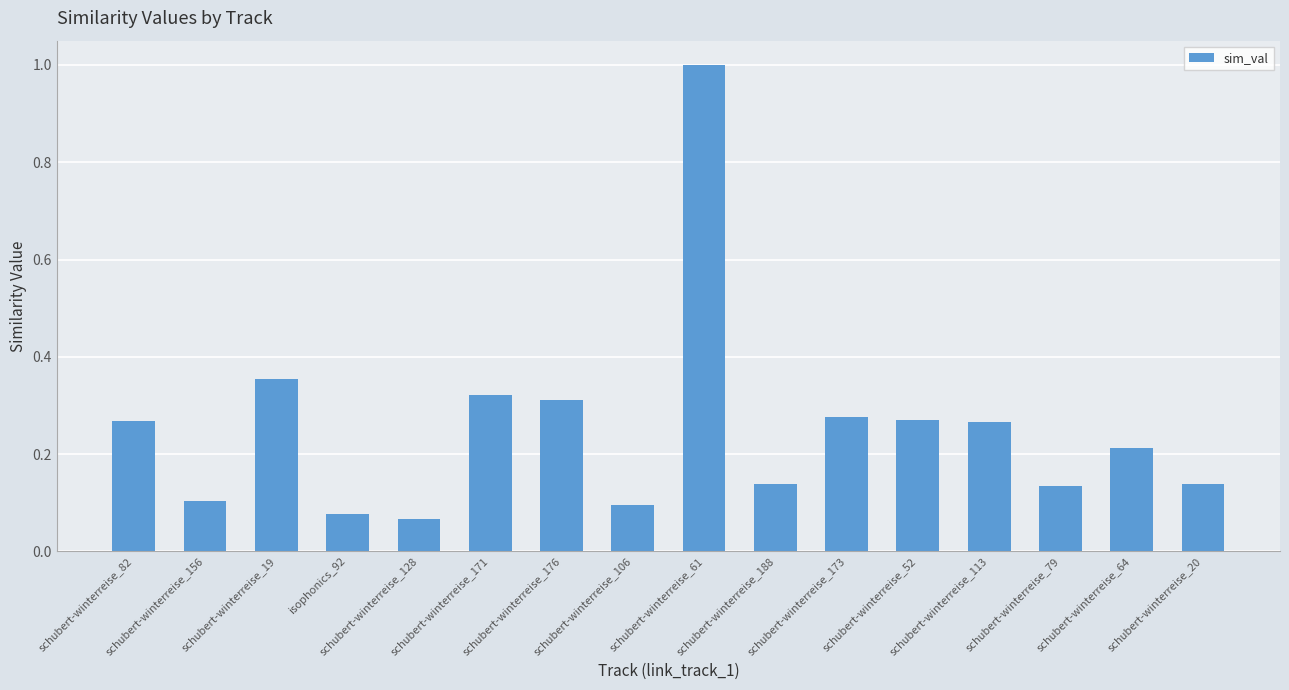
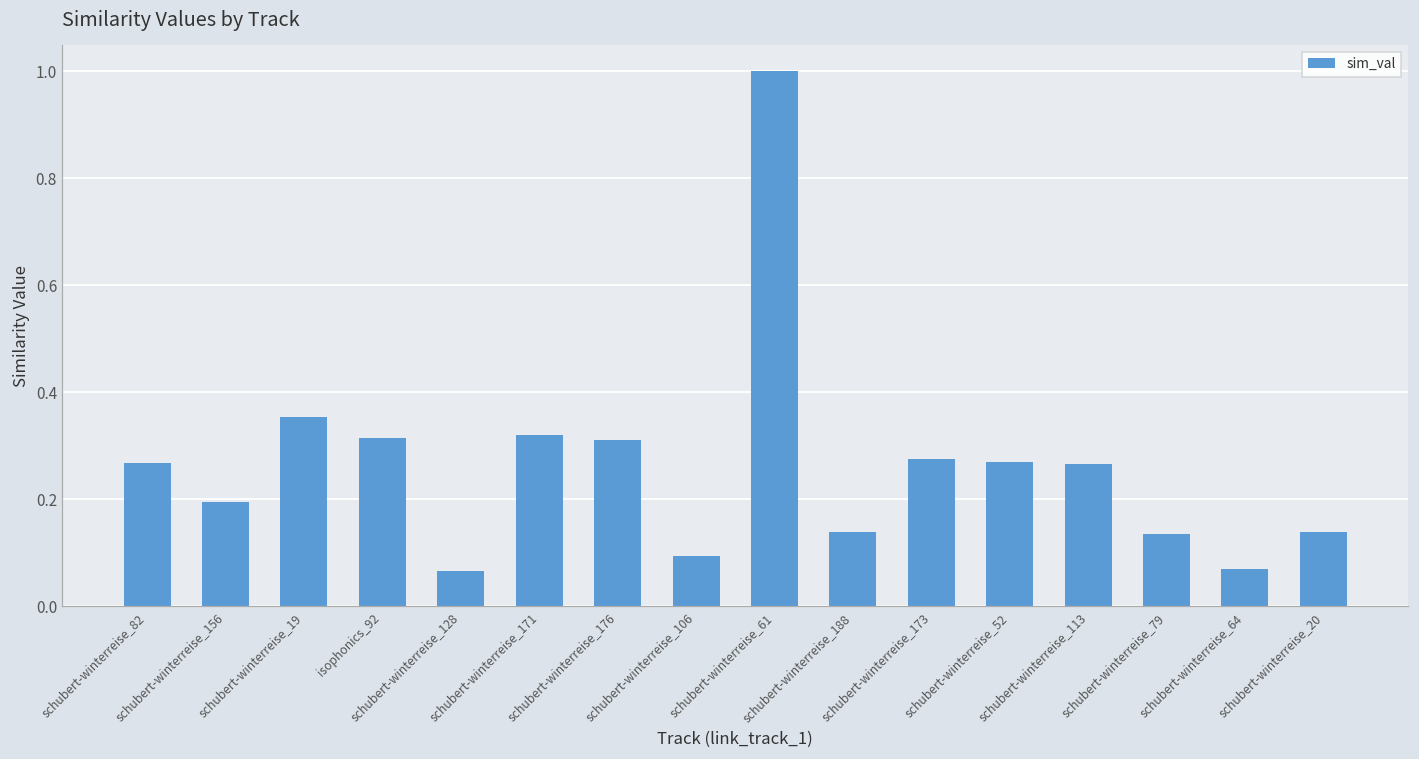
schubert-winterreise_156: 0.10 -> 0.19
isophonics_92: 0.08 -> 0.32
schubert-winterreise_64: 0.21 -> 0.07
